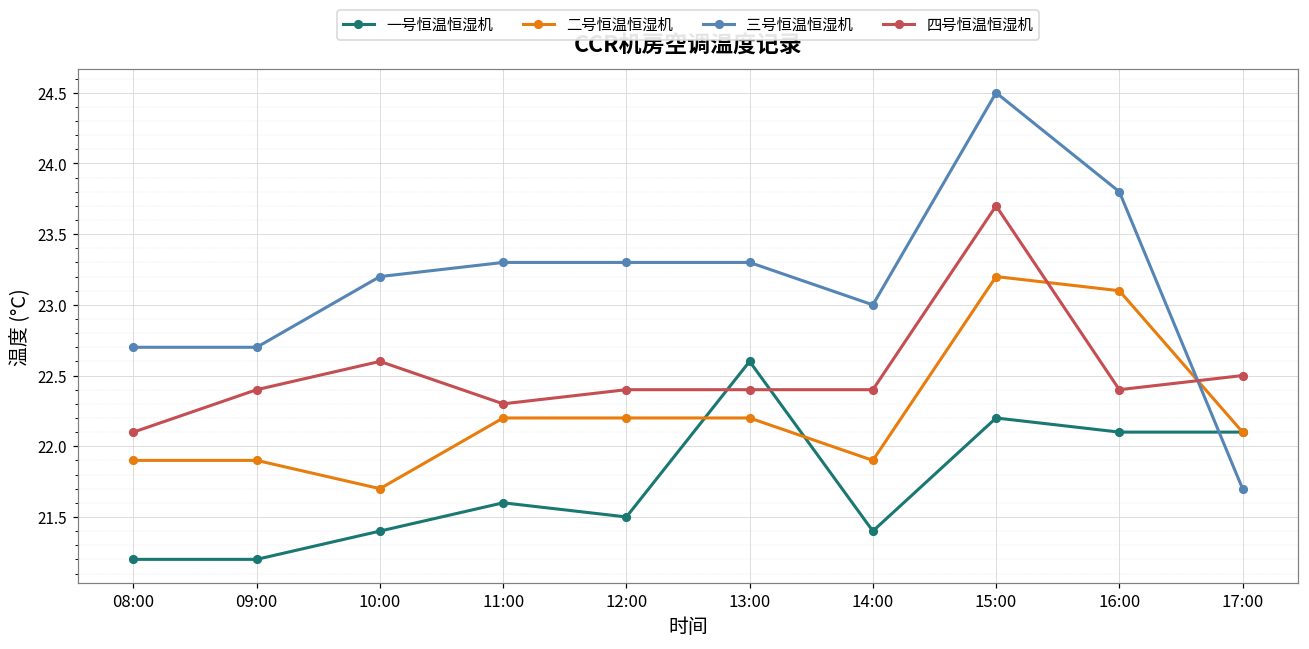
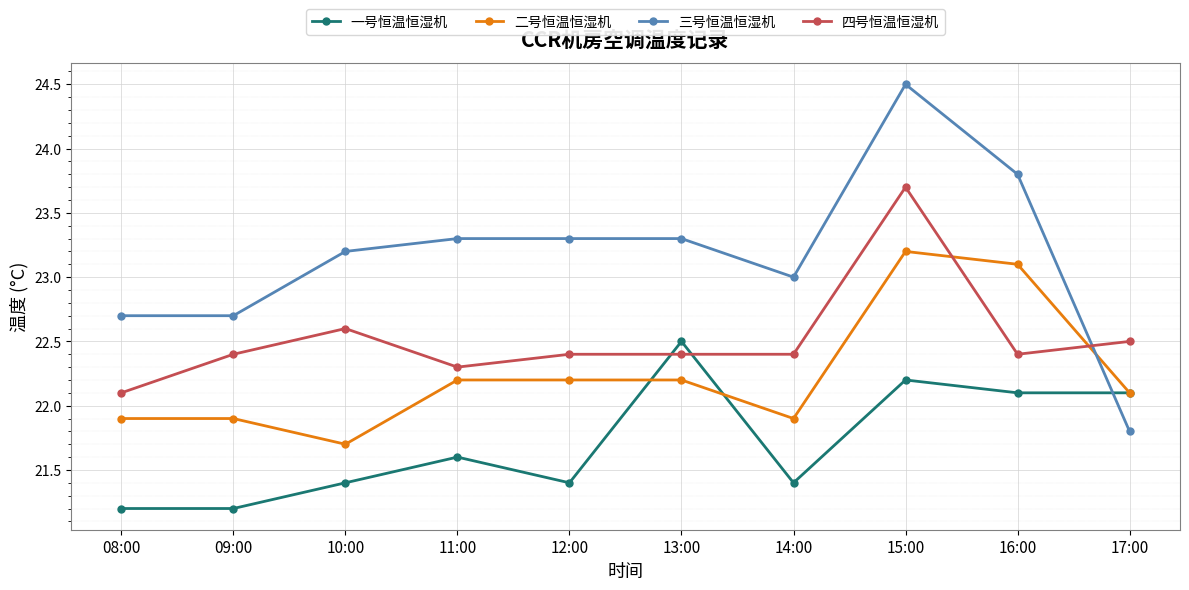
一号恒温恒湿机, 12:00: 21.5 -> 21.4
一号恒温恒湿机, 13:00: 22.6 -> 22.5
三号恒温恒湿机, 17:00: 21.7 -> 21.8
